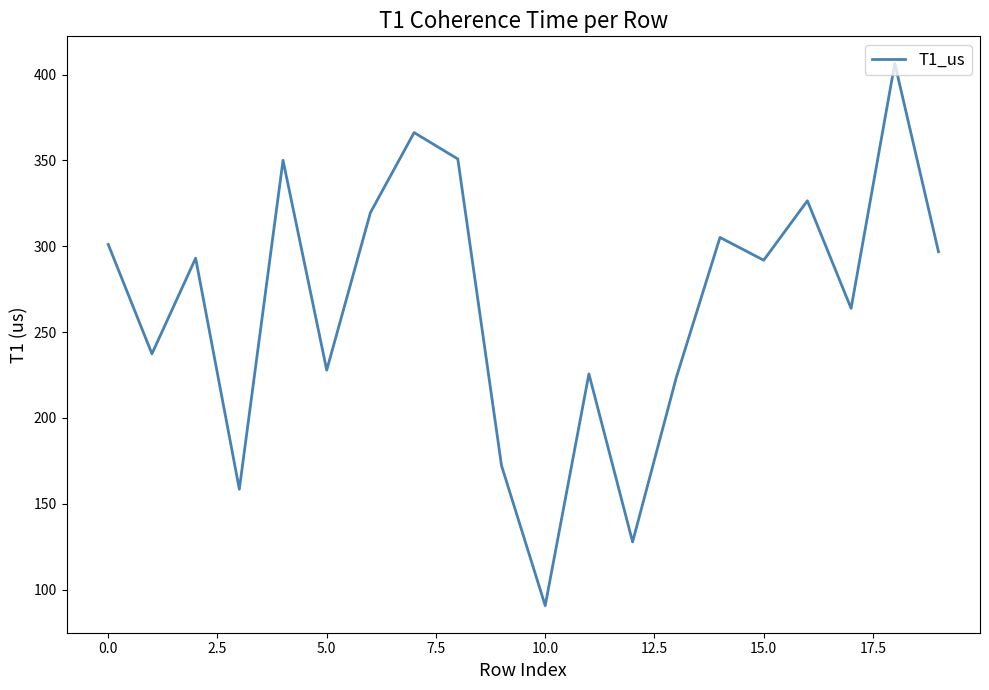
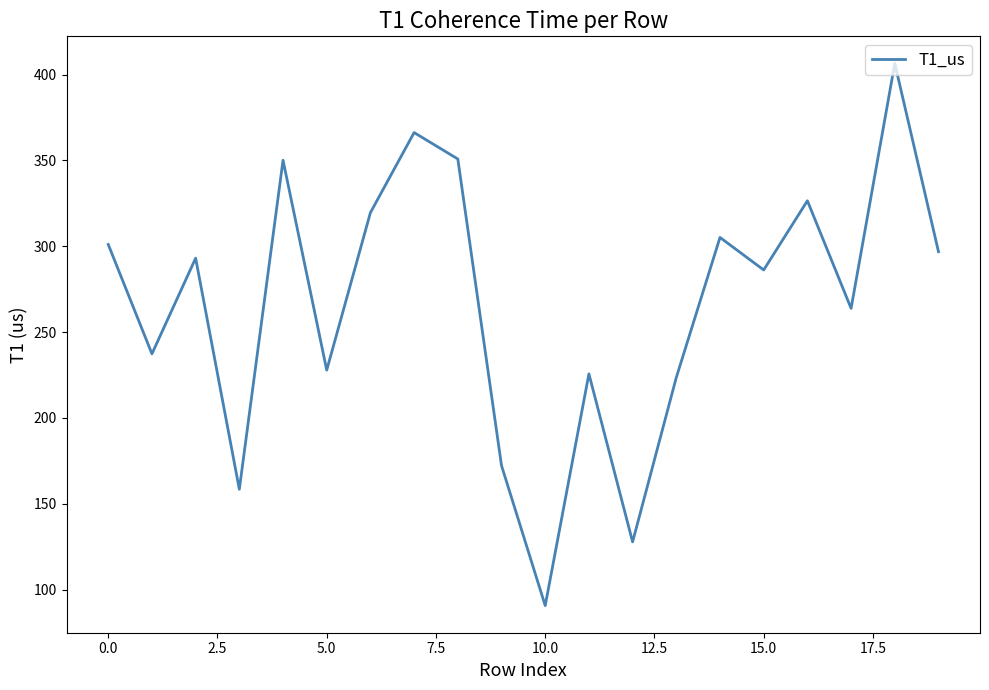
15.0: 292 -> 286
